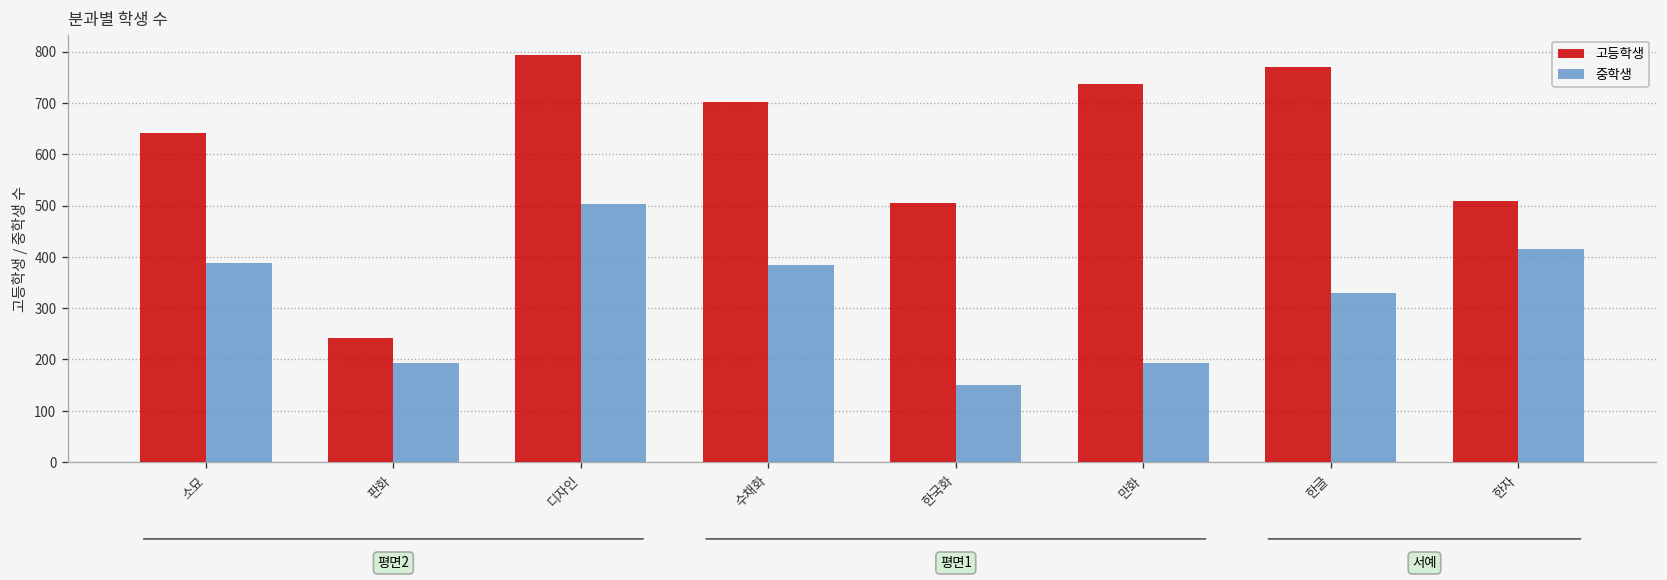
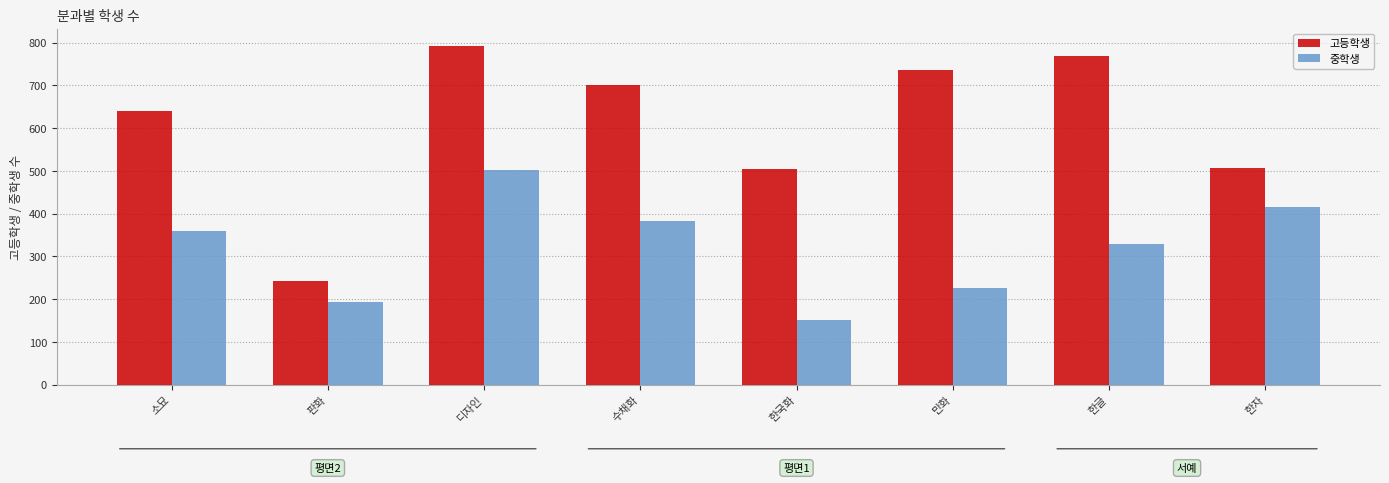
중학생, 소묘: 390 -> 360
중학생, 만화: 190 -> 230
